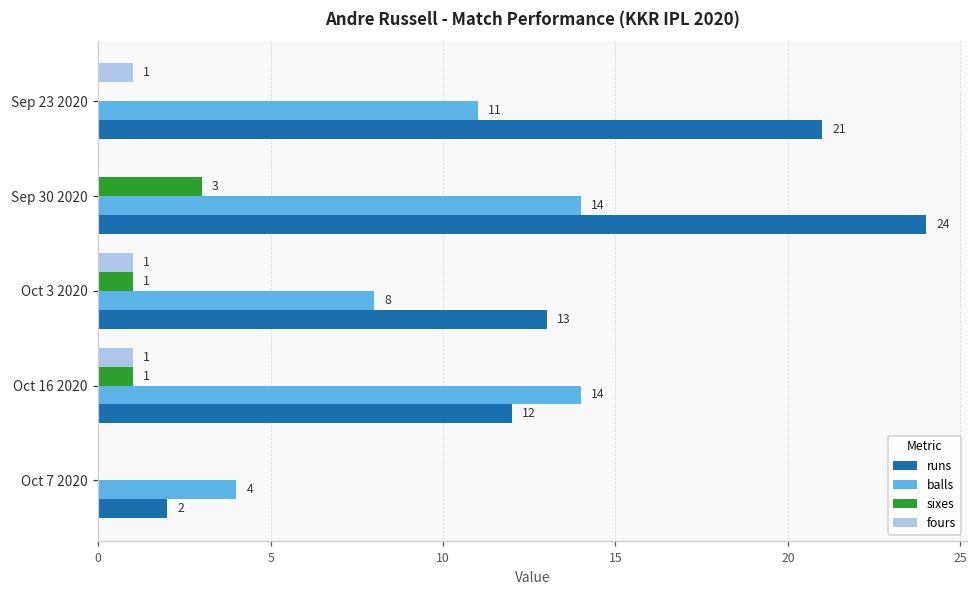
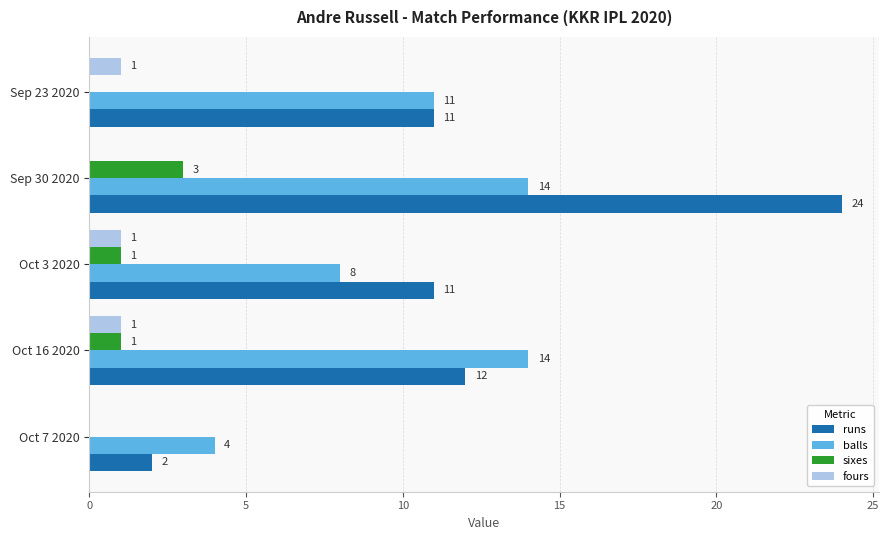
runs, Sep 23 2020: 21 -> 11
runs, Oct 3 2020: 13 -> 11
